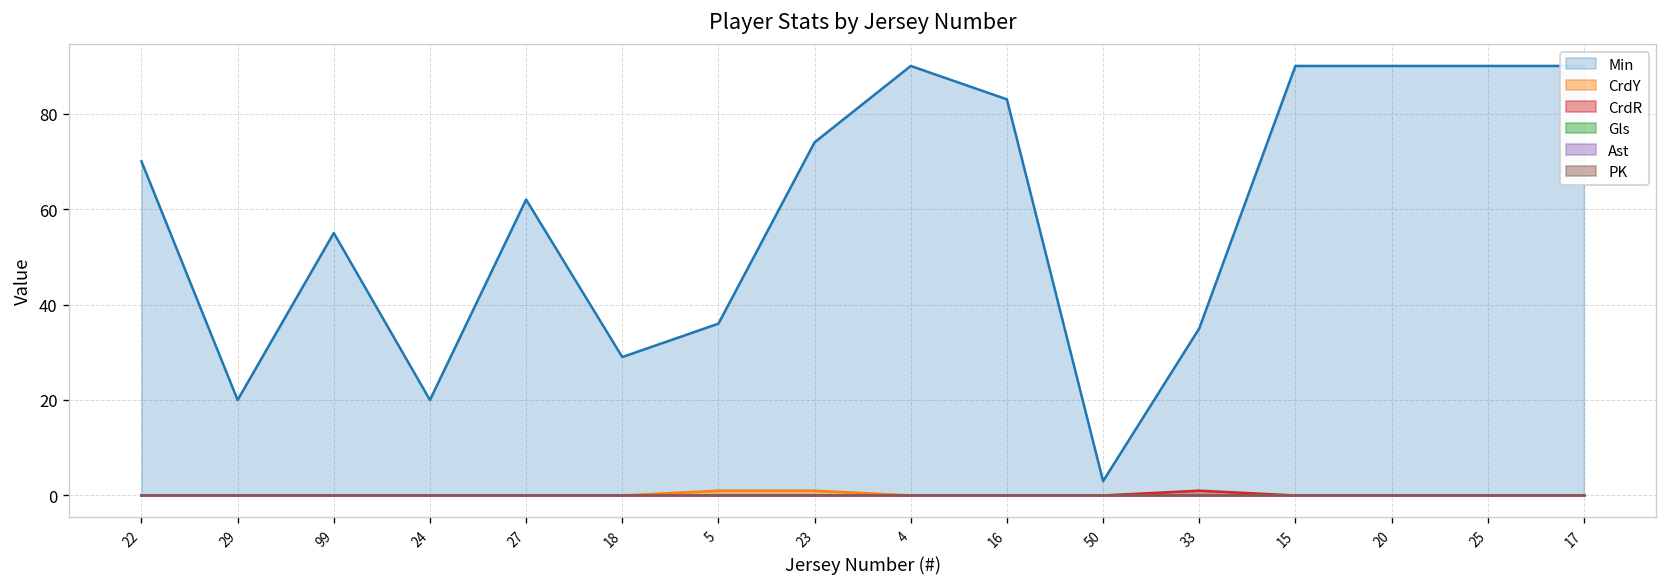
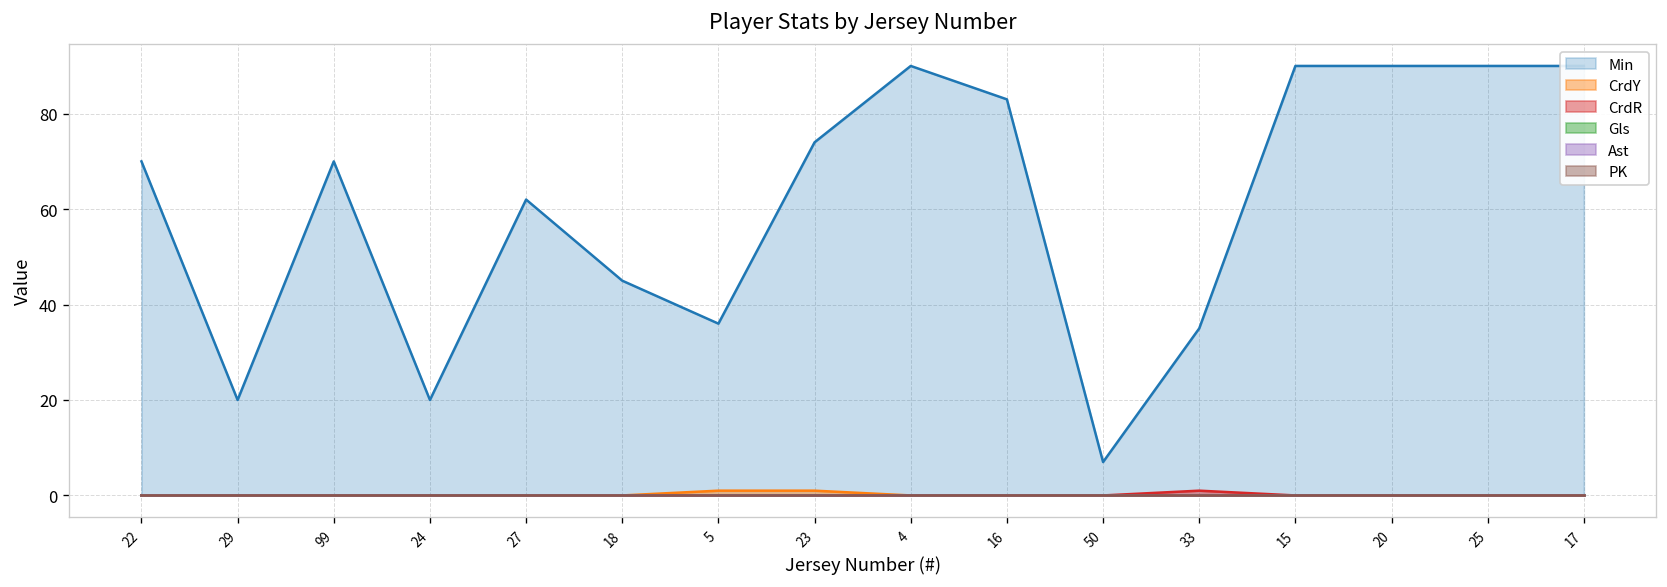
Min, 99: 55 -> 70
Min, 18: 29 -> 45
Min, 50: 3 -> 7
